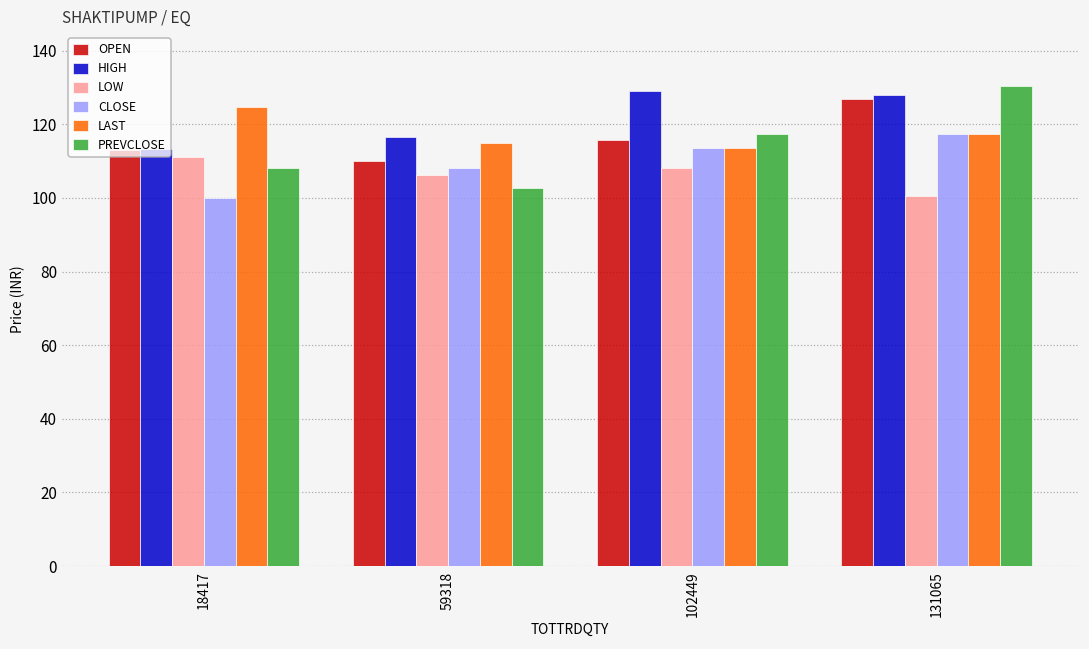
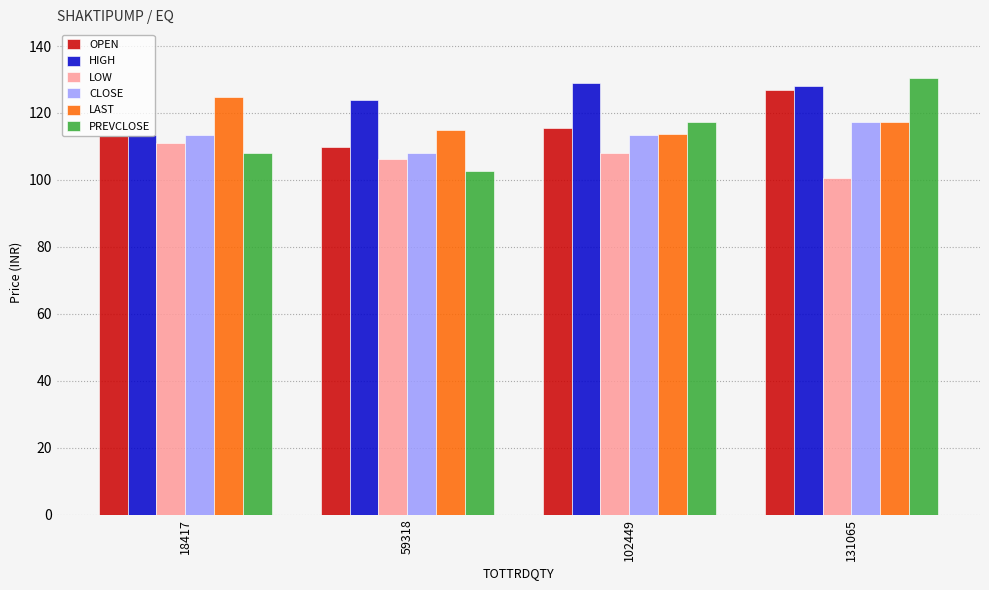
CLOSE, 18417: 100 -> 113
HIGH, 59318: 117 -> 124
